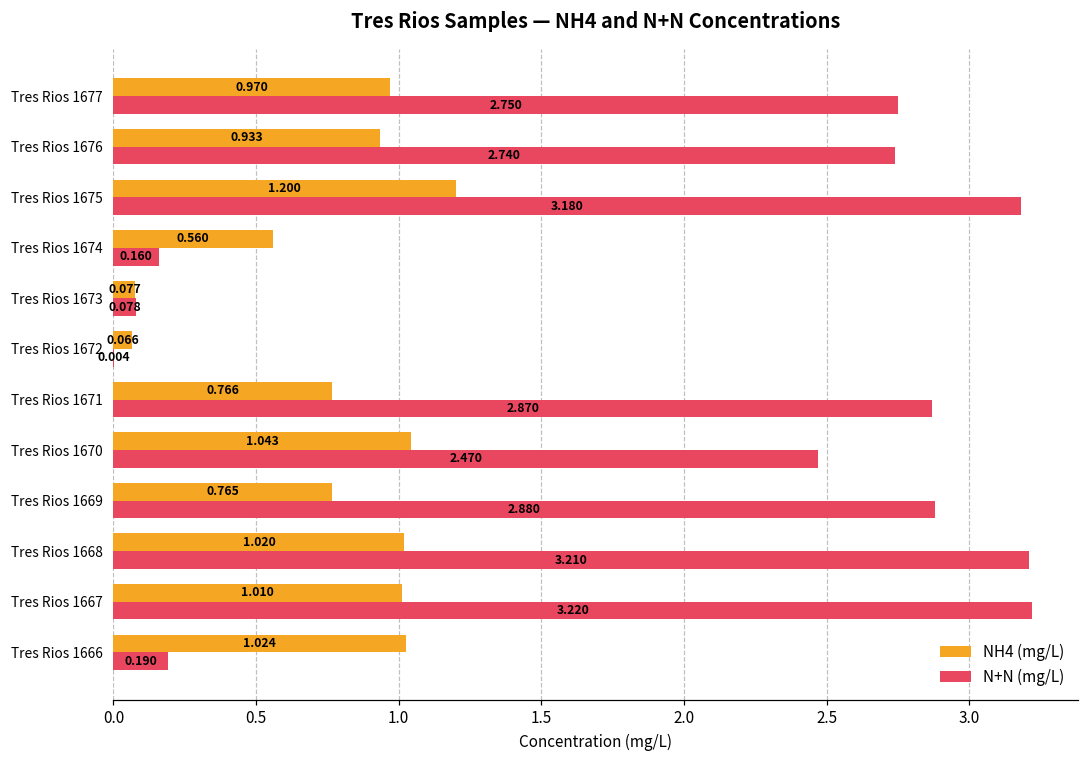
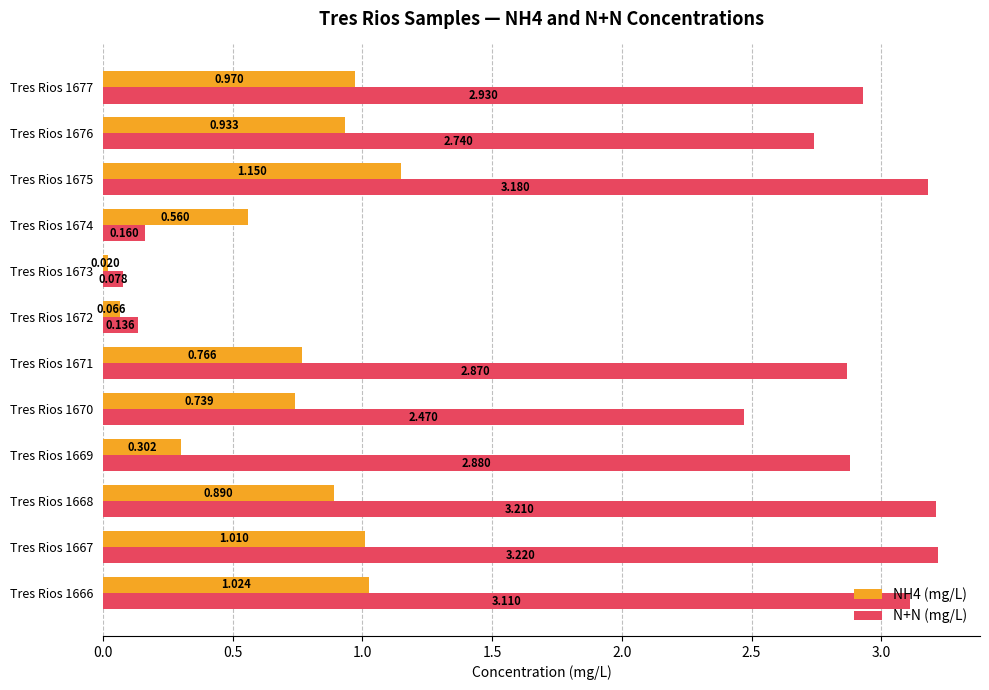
N+N (mg/L), Tres Rios 1677: 2.750 -> 2.930
NH4 (mg/L), Tres Rios 1675: 1.200 -> 1.150
NH4 (mg/L), Tres Rios 1673: 0.077 -> 0.020
N+N (mg/L), Tres Rios 1672: 0.004 -> 0.136
NH4 (mg/L), Tres Rios 1670: 1.043 -> 0.739
NH4 (mg/L), Tres Rios 1669: 0.765 -> 0.302
NH4 (mg/L), Tres Rios 1668: 1.020 -> 0.890
N+N (mg/L), Tres Rios 1666: 0.190 -> 3.110
